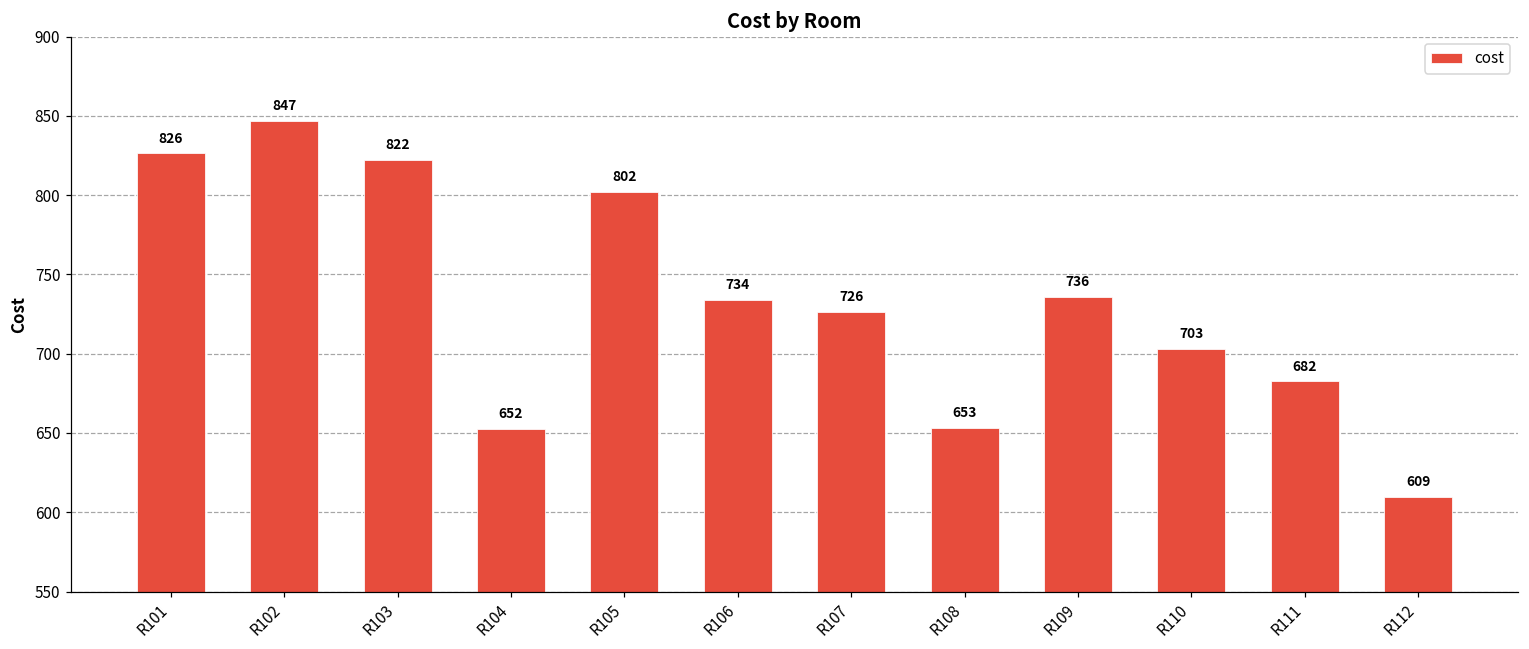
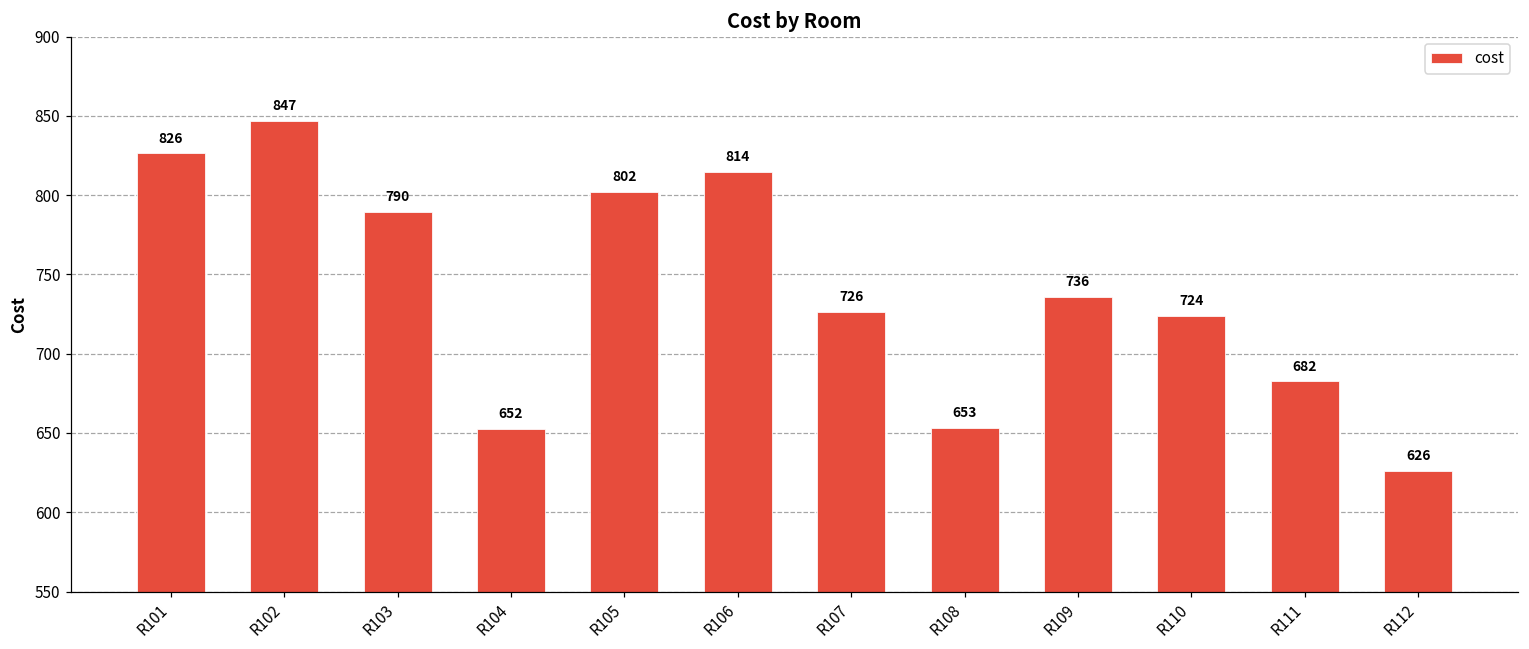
R103: 822 -> 790
R106: 734 -> 814
R110: 703 -> 724
R112: 609 -> 626
